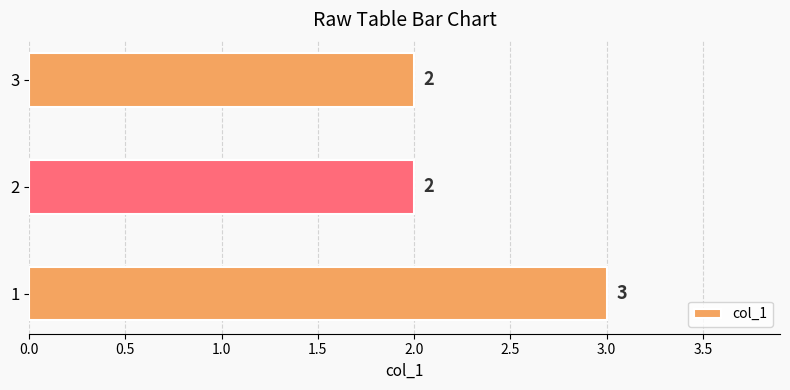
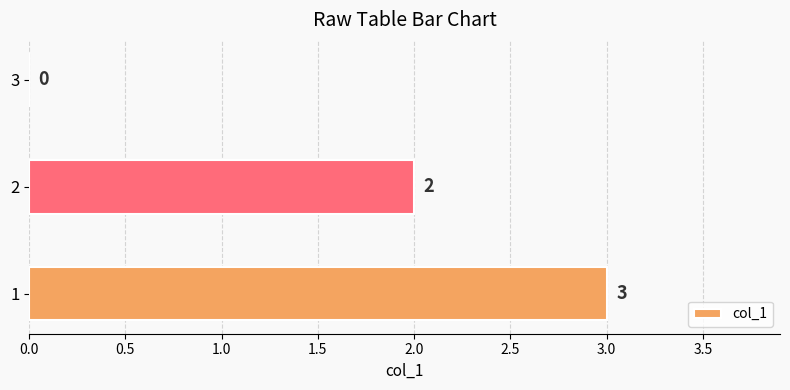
3: 2 -> 0
